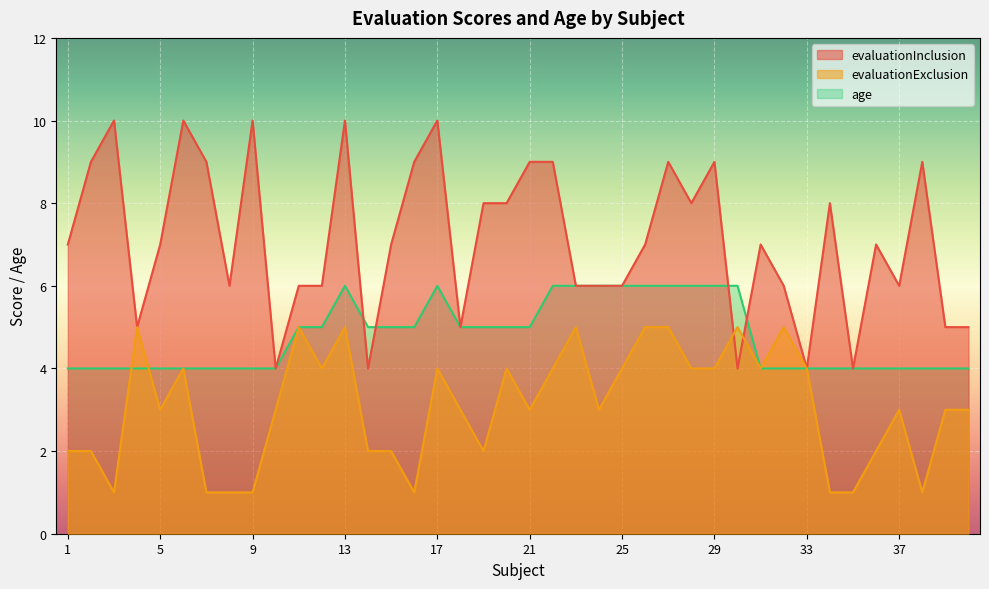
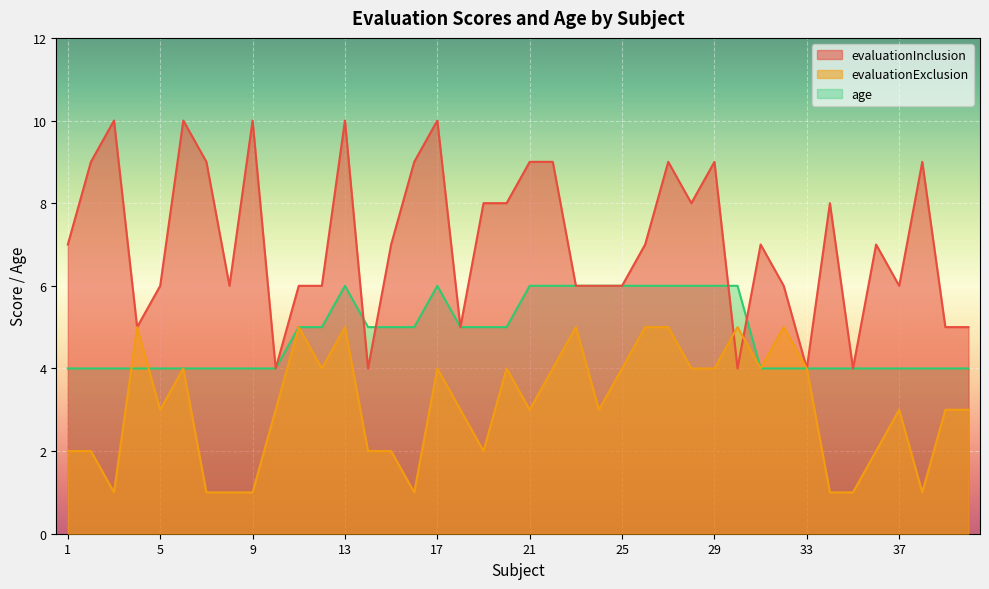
evaluationInclusion, 5: 7 -> 6
age, 21: 5 -> 6
